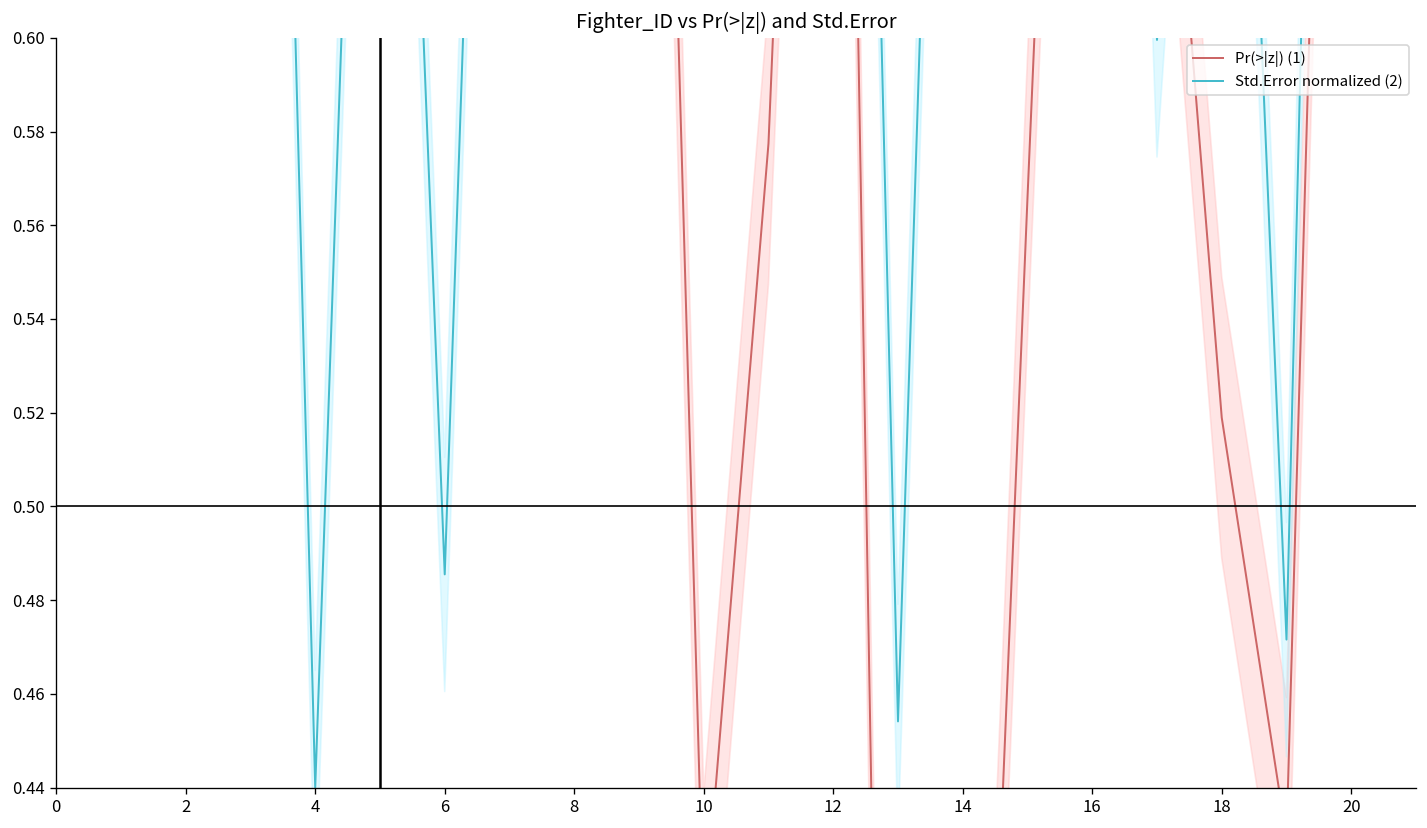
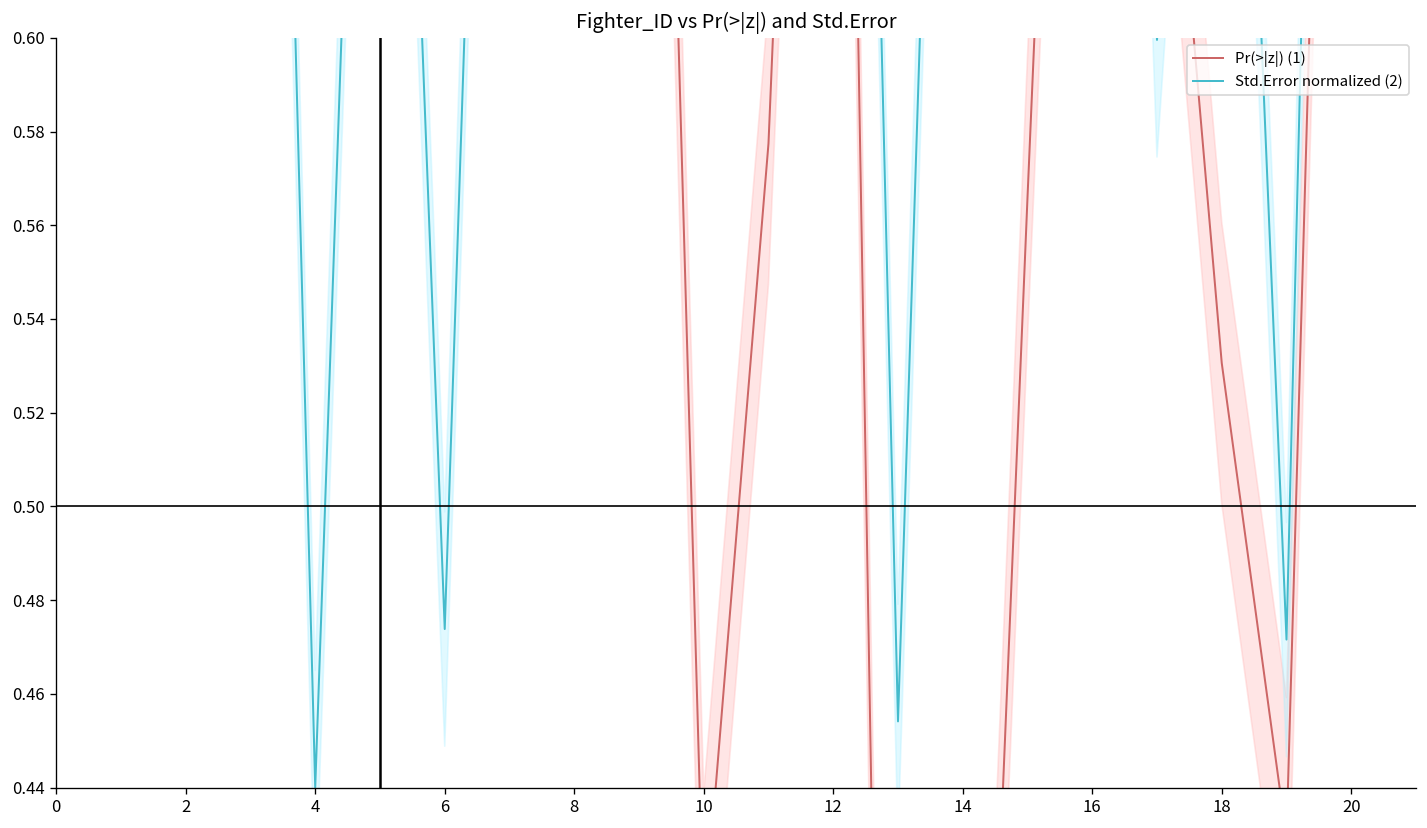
Std.Error normalized (2), 6: 0.485 -> 0.474
Pr(>|z|) (1), 18: 0.519 -> 0.531
